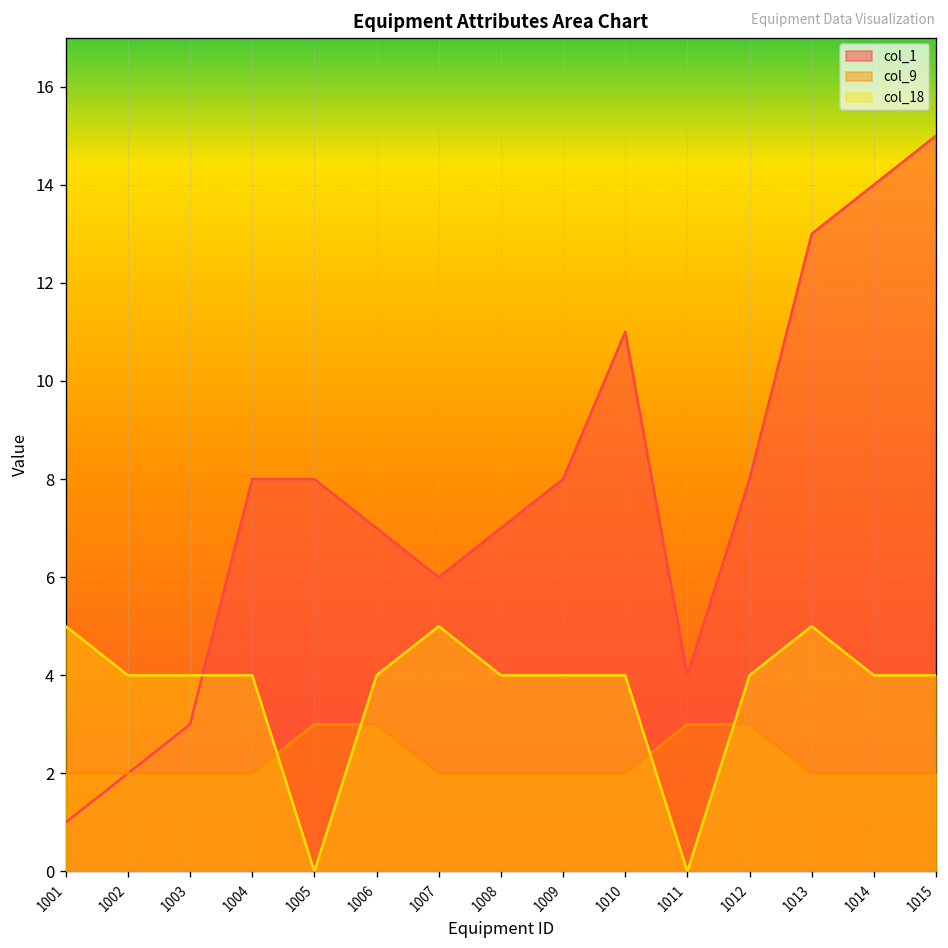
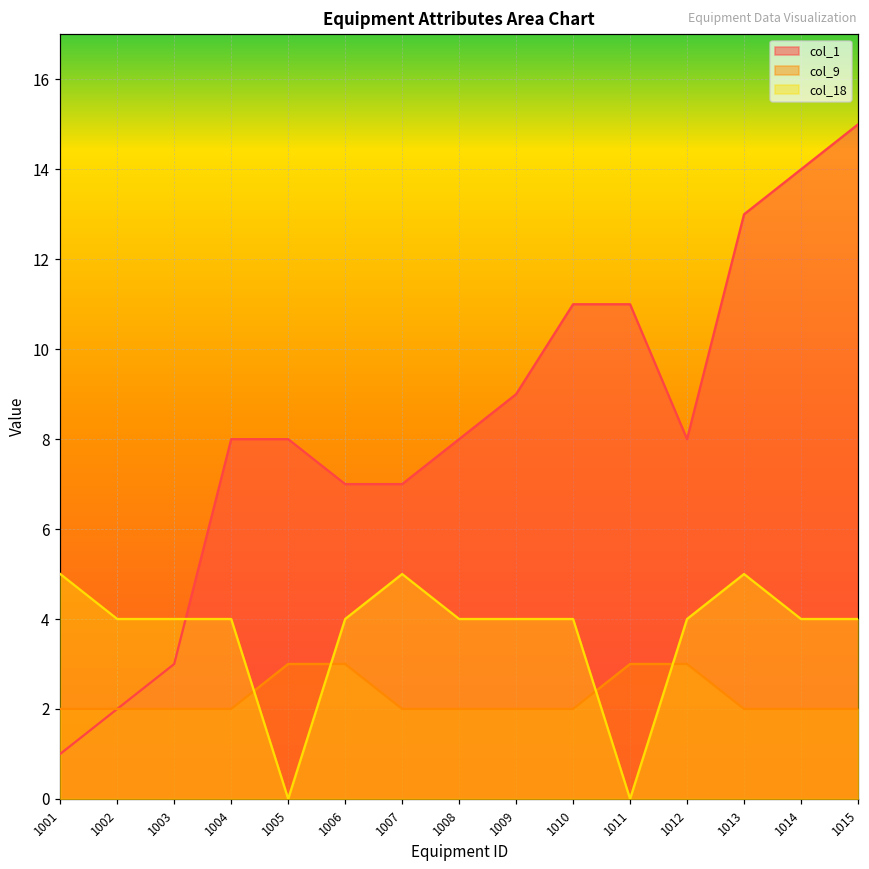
col_1, 1007: 6 -> 7
col_1, 1008: 7 -> 8
col_1, 1009: 8 -> 9
col_1, 1011: 4 -> 11
